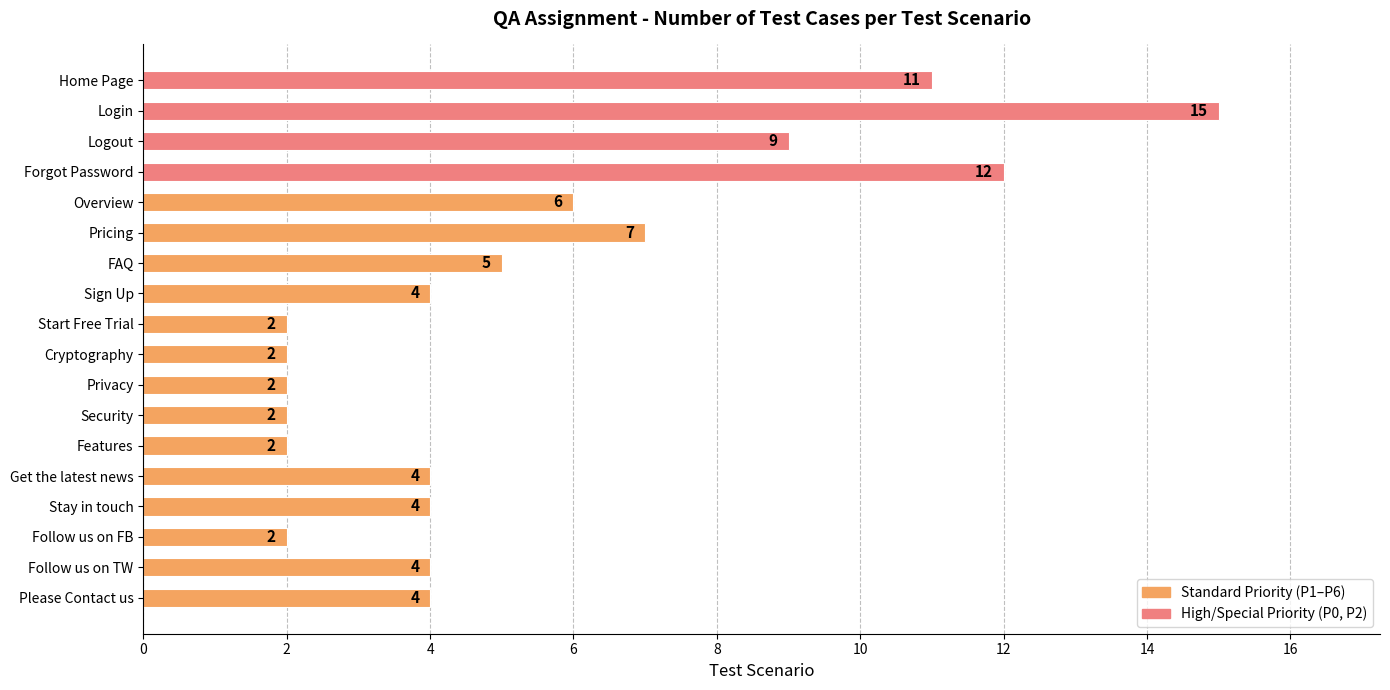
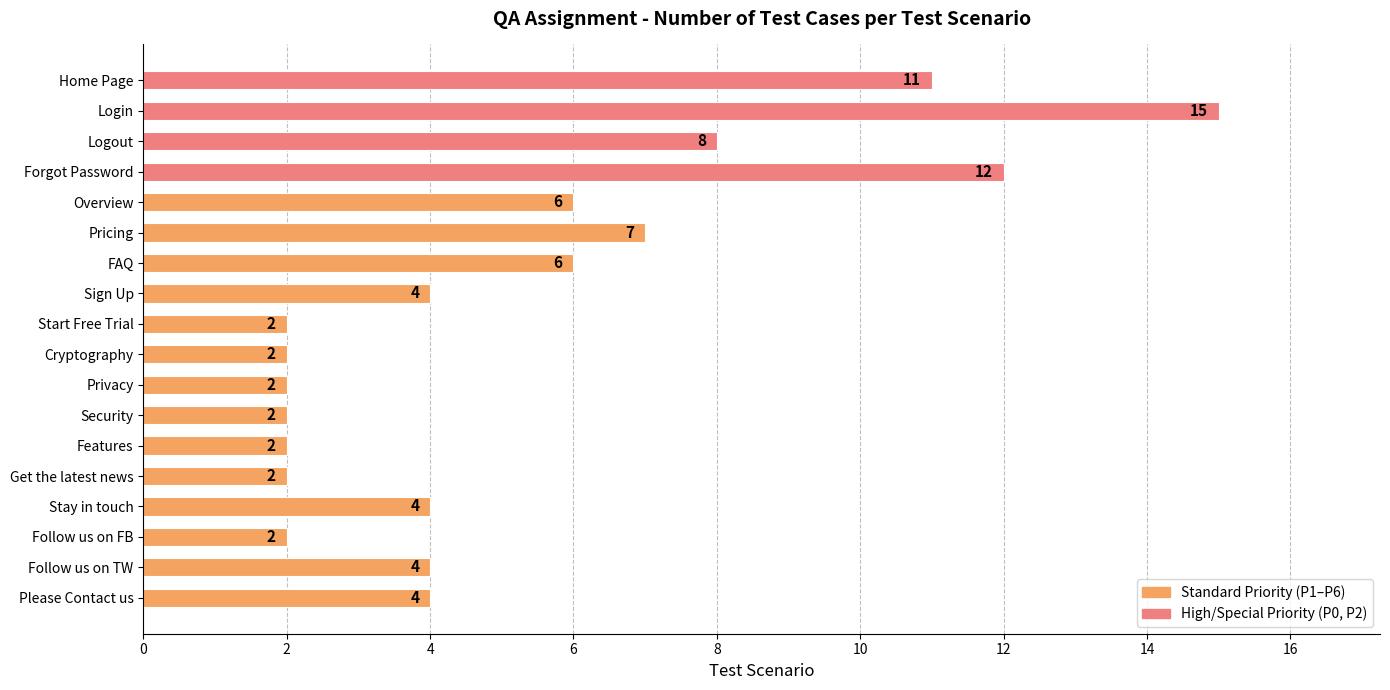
Logout: 9 -> 8
FAQ: 5 -> 6
Get the latest news: 4 -> 2
